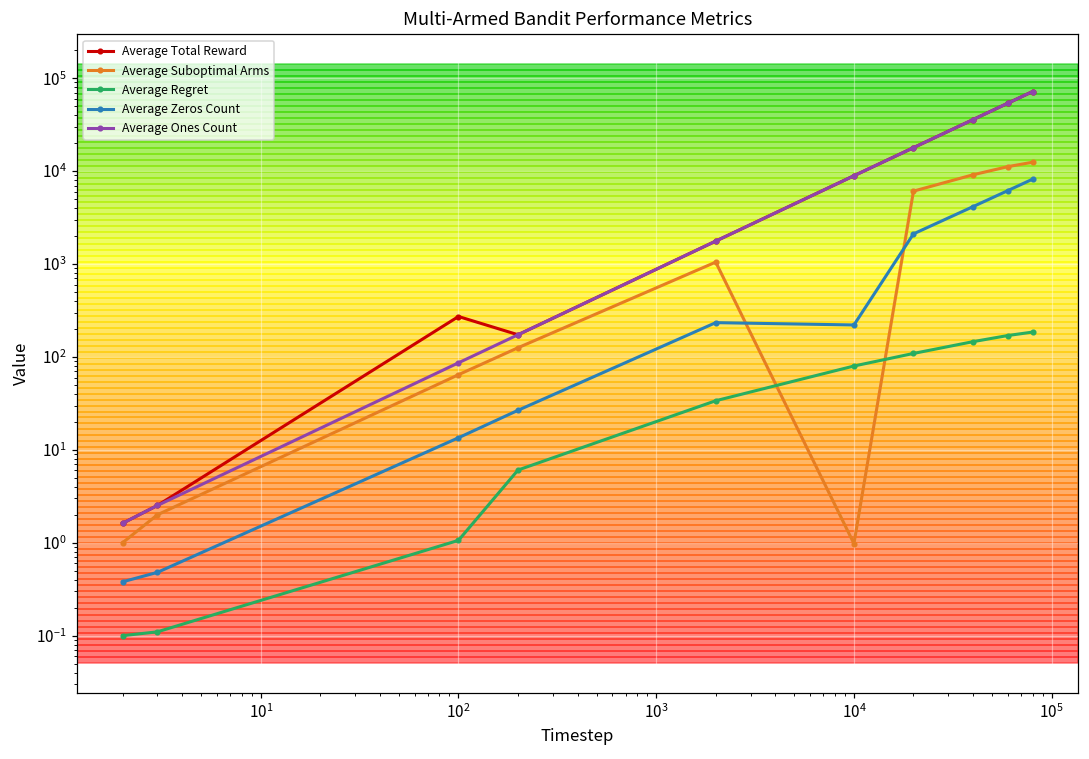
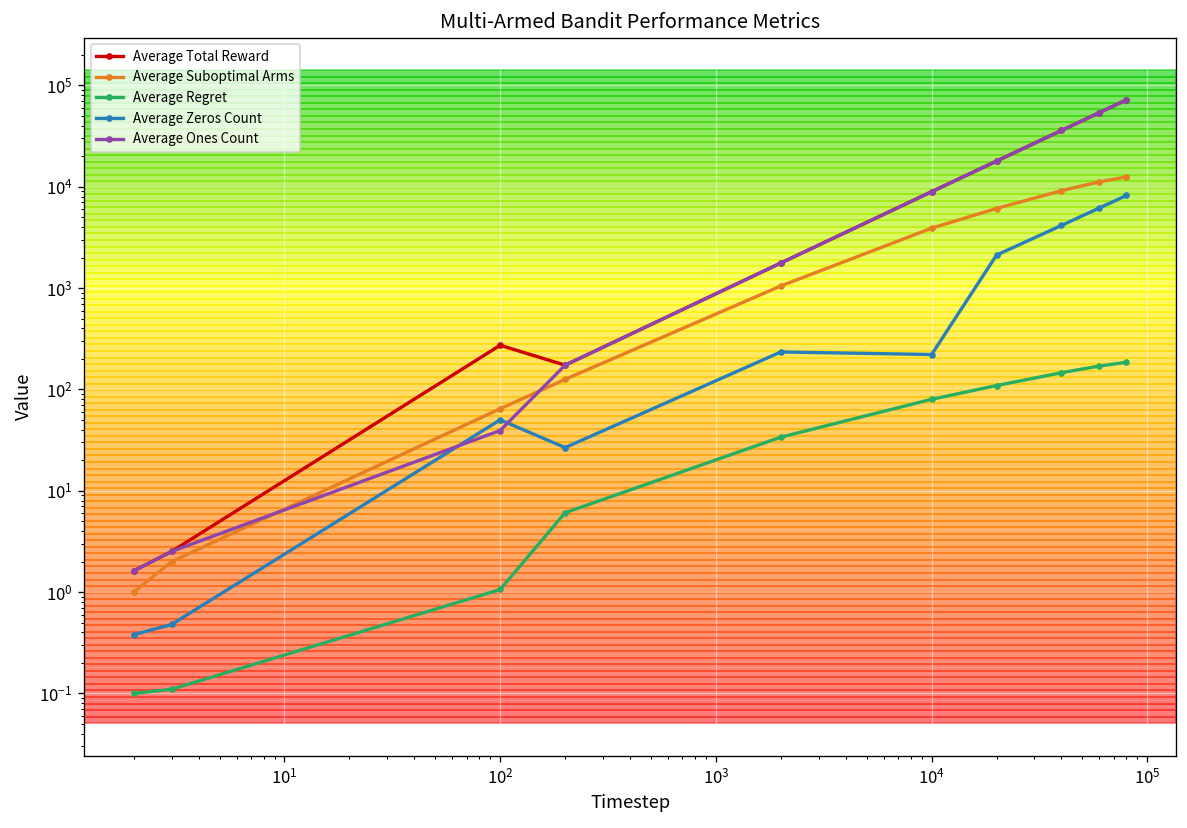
Average Zeros Count, 10^2: 14 -> 50
Average Ones Count, 10^2: 90 -> 40
Average Suboptimal Arms, 10^4: 1.0 -> 4000
